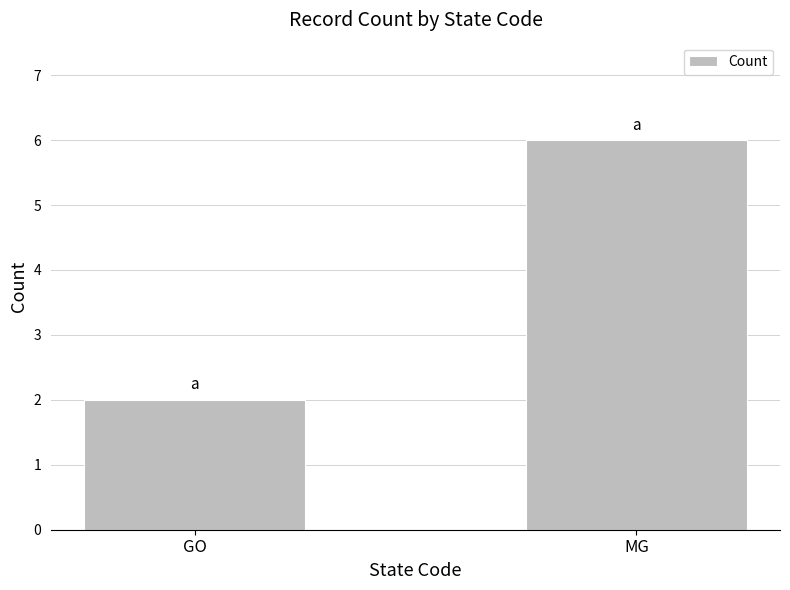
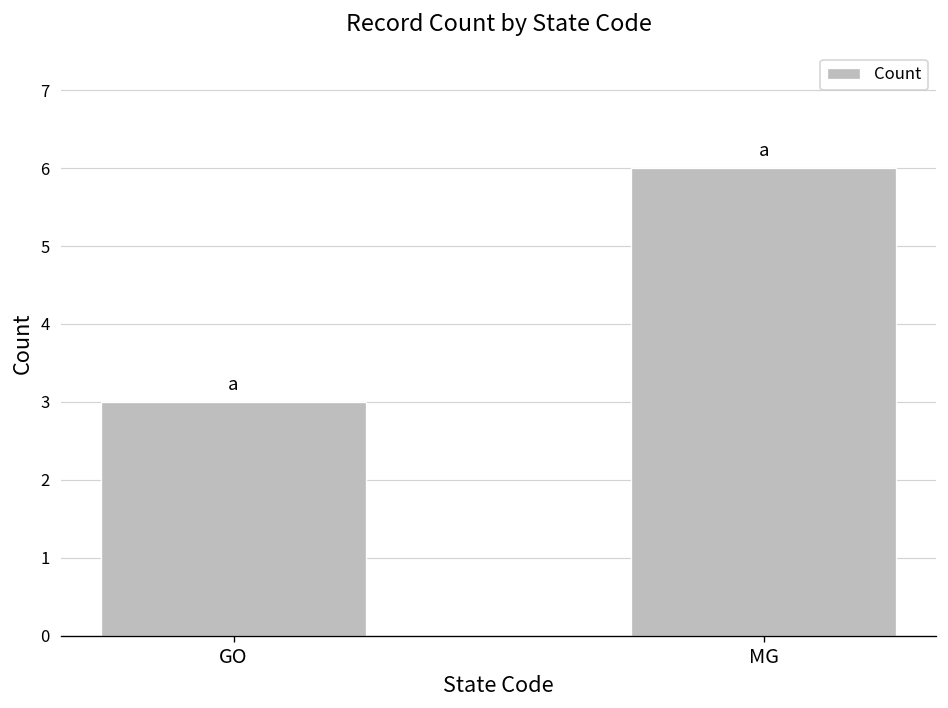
GO: 2 -> 3
